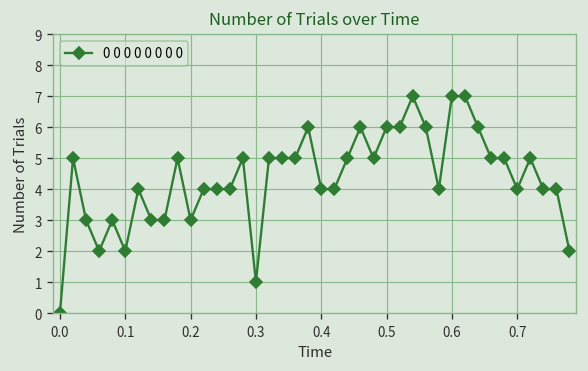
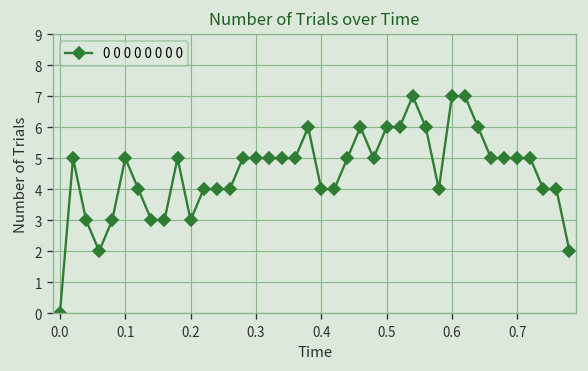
0.1: 2 -> 5
0.3: 1 -> 5
0.7: 4 -> 5
